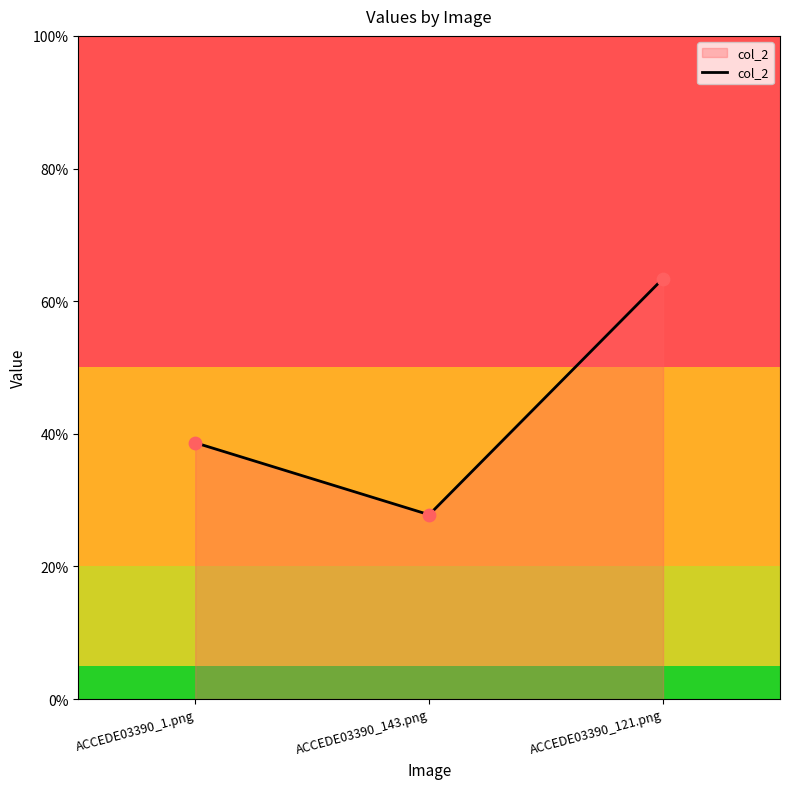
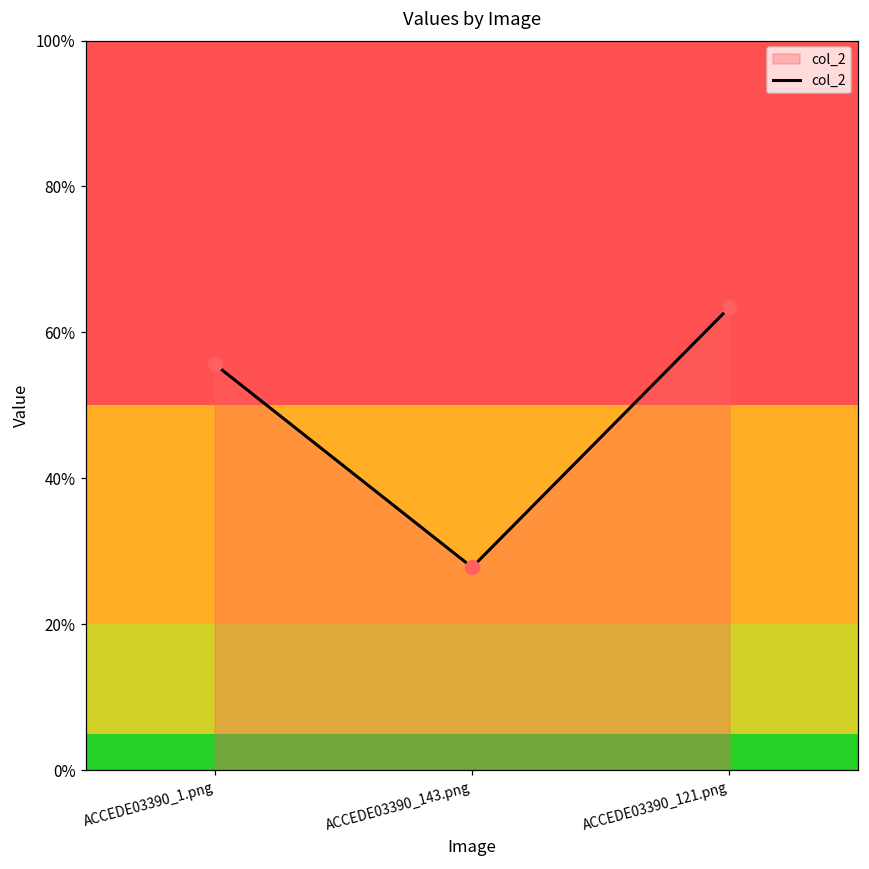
ACCEDE03390_1.png: 39% -> 56%
